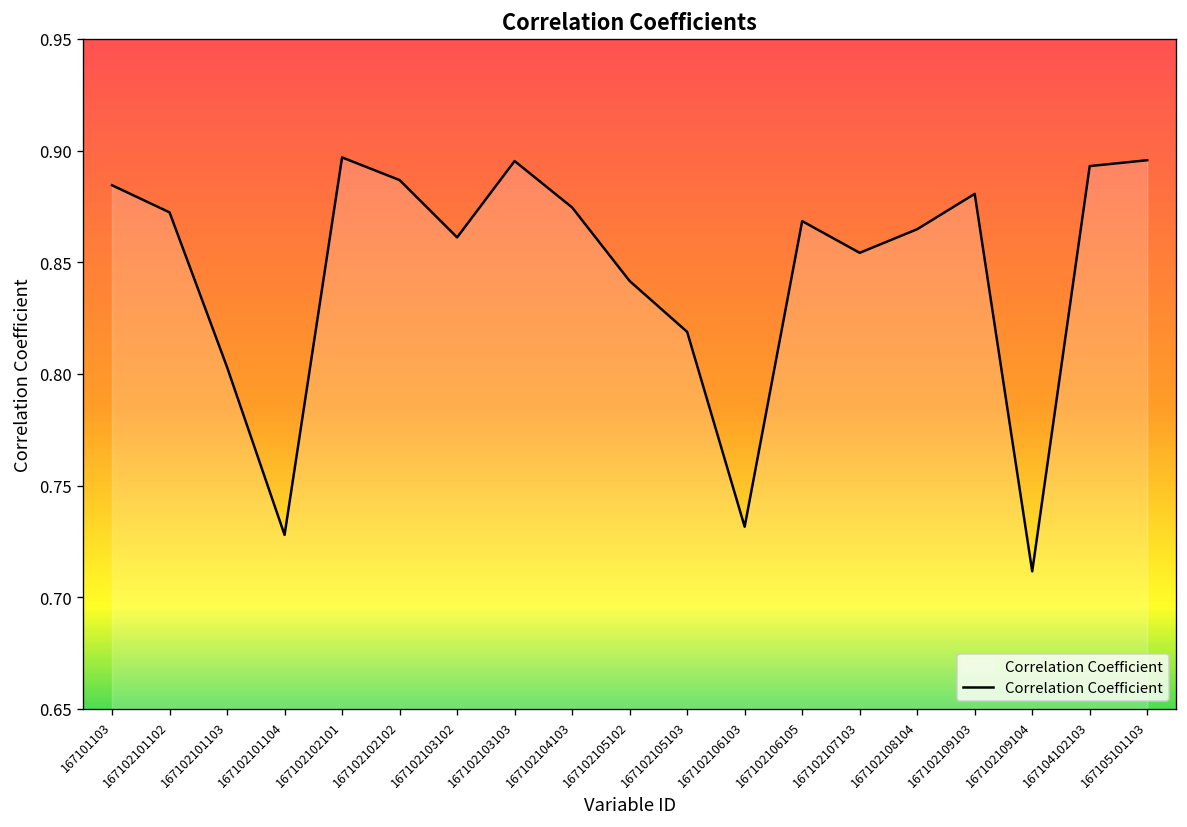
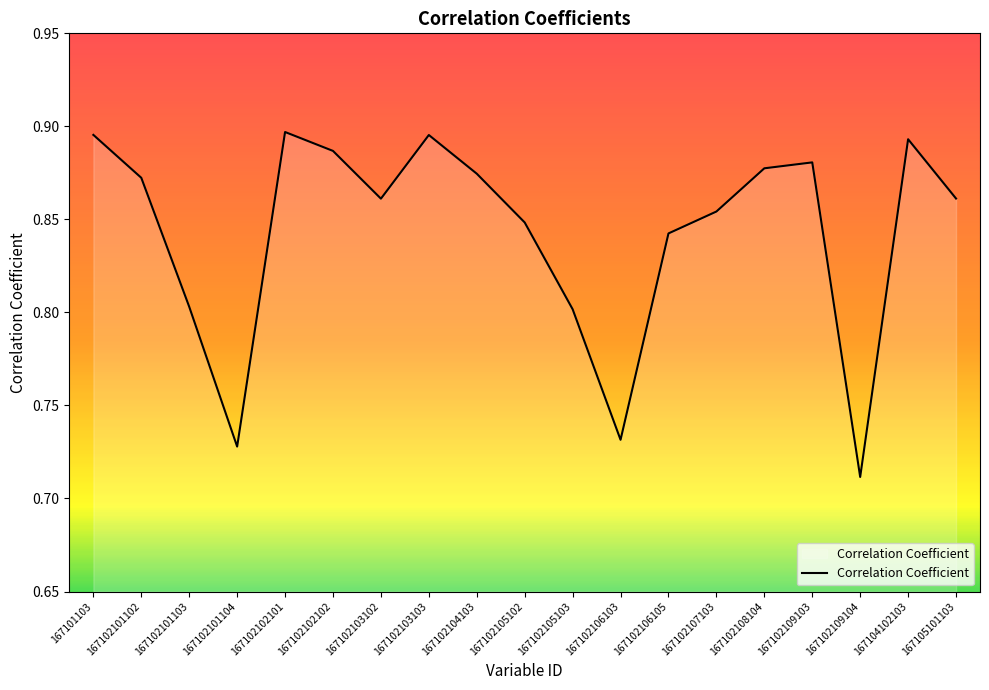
167101103: 0.884 -> 0.895
167102105102: 0.842 -> 0.848
167102105103: 0.819 -> 0.802
167102106105: 0.868 -> 0.842
167102108104: 0.865 -> 0.877
167105101103: 0.896 -> 0.861
